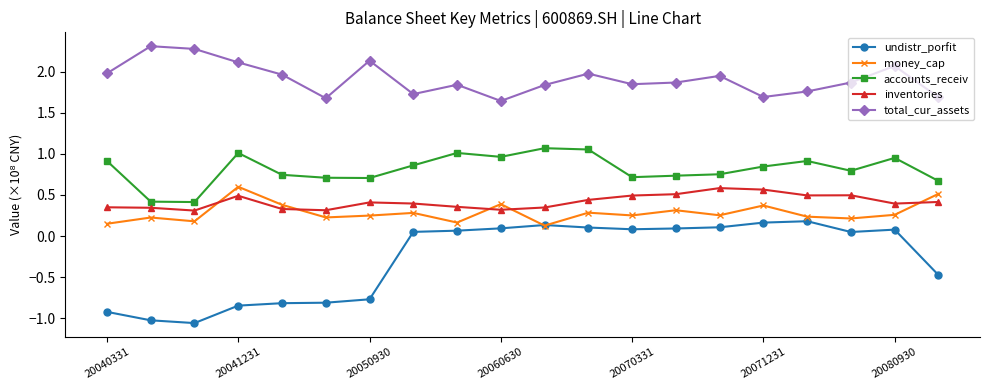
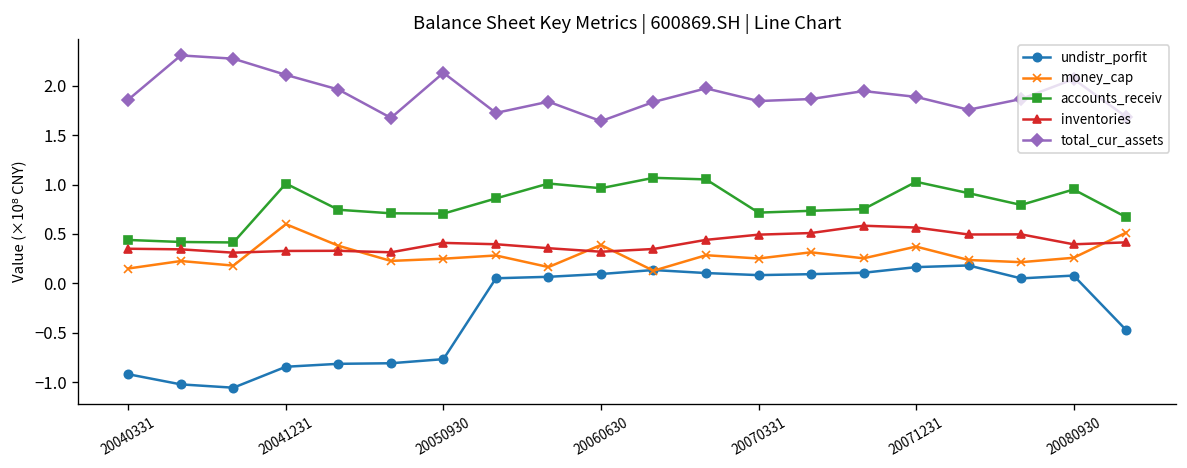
accounts_receiv, 20040331: 0.9 -> 0.4
total_cur_assets, 20040331: 2.0 -> 1.9
inventories, 20041231: 0.5 -> 0.3
accounts_receiv, 20071231: 0.8 -> 1.0
total_cur_assets, 20071231: 1.7 -> 1.9
